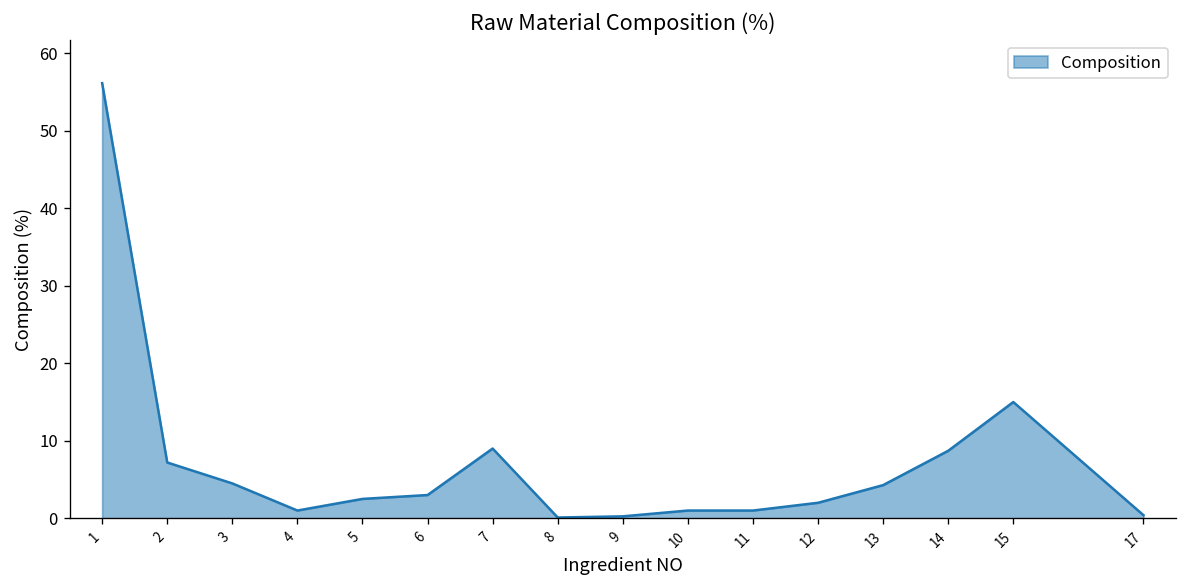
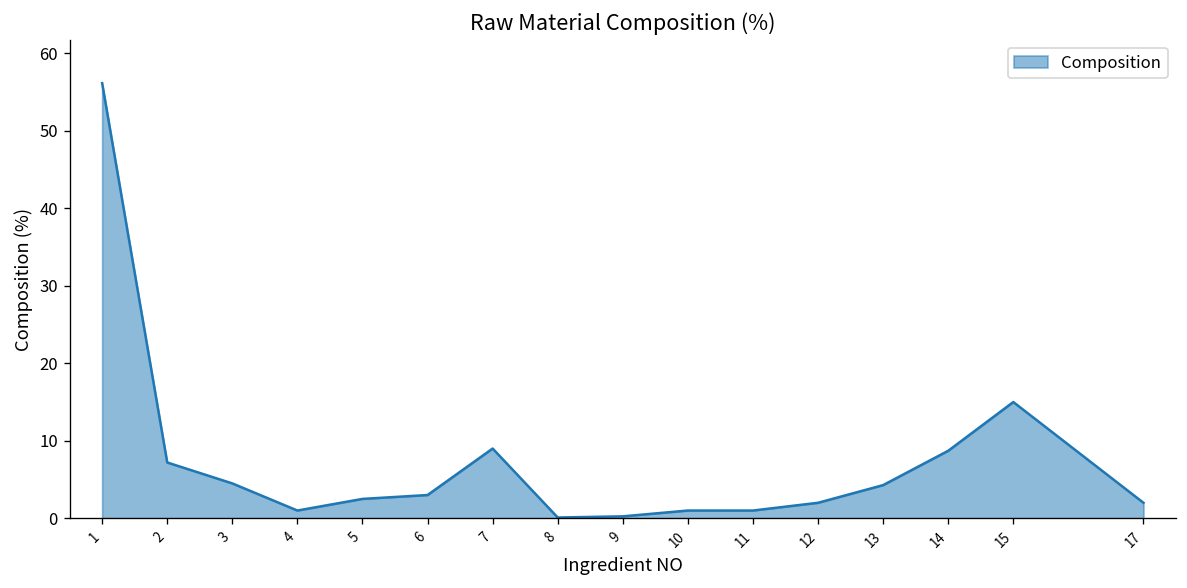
17: 0 -> 2
